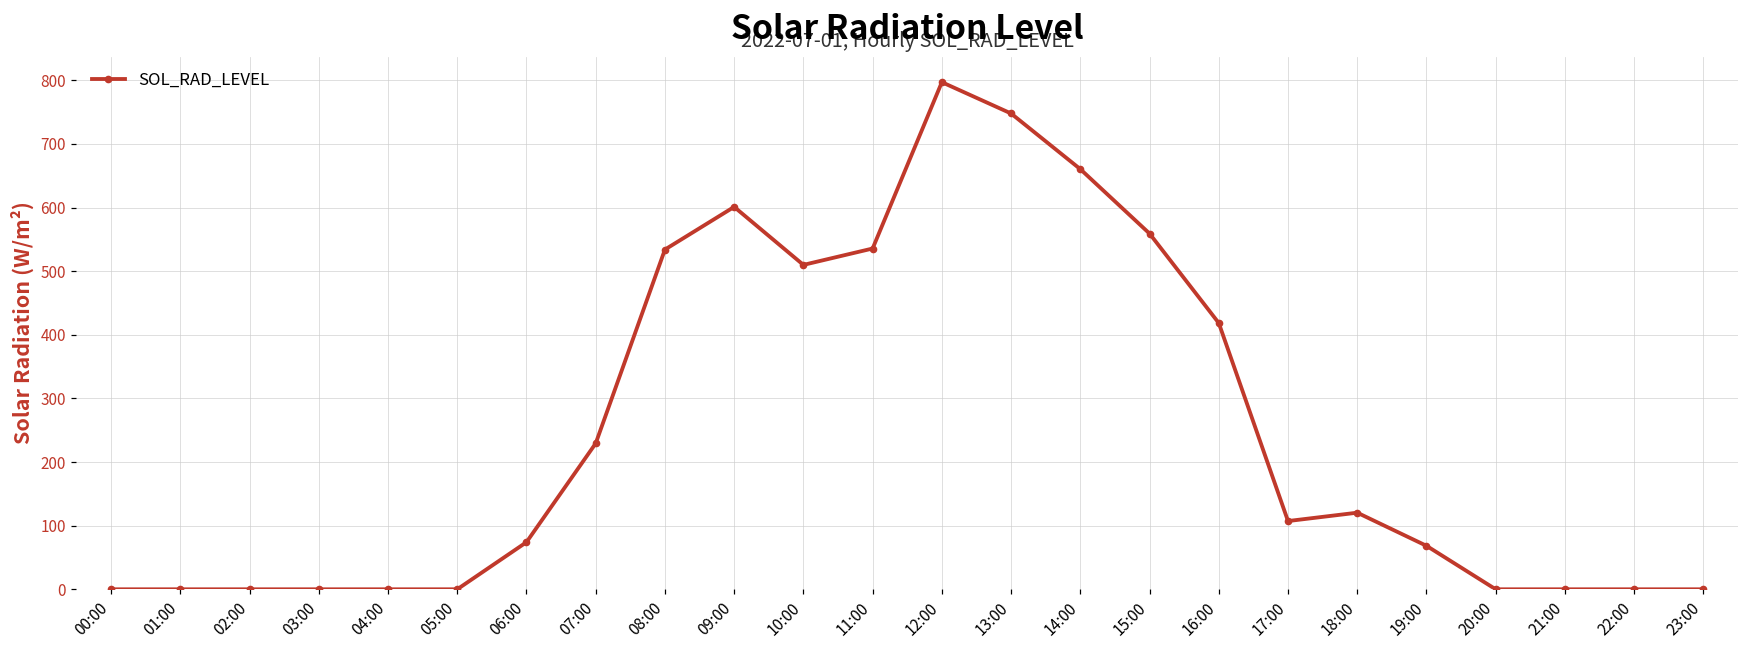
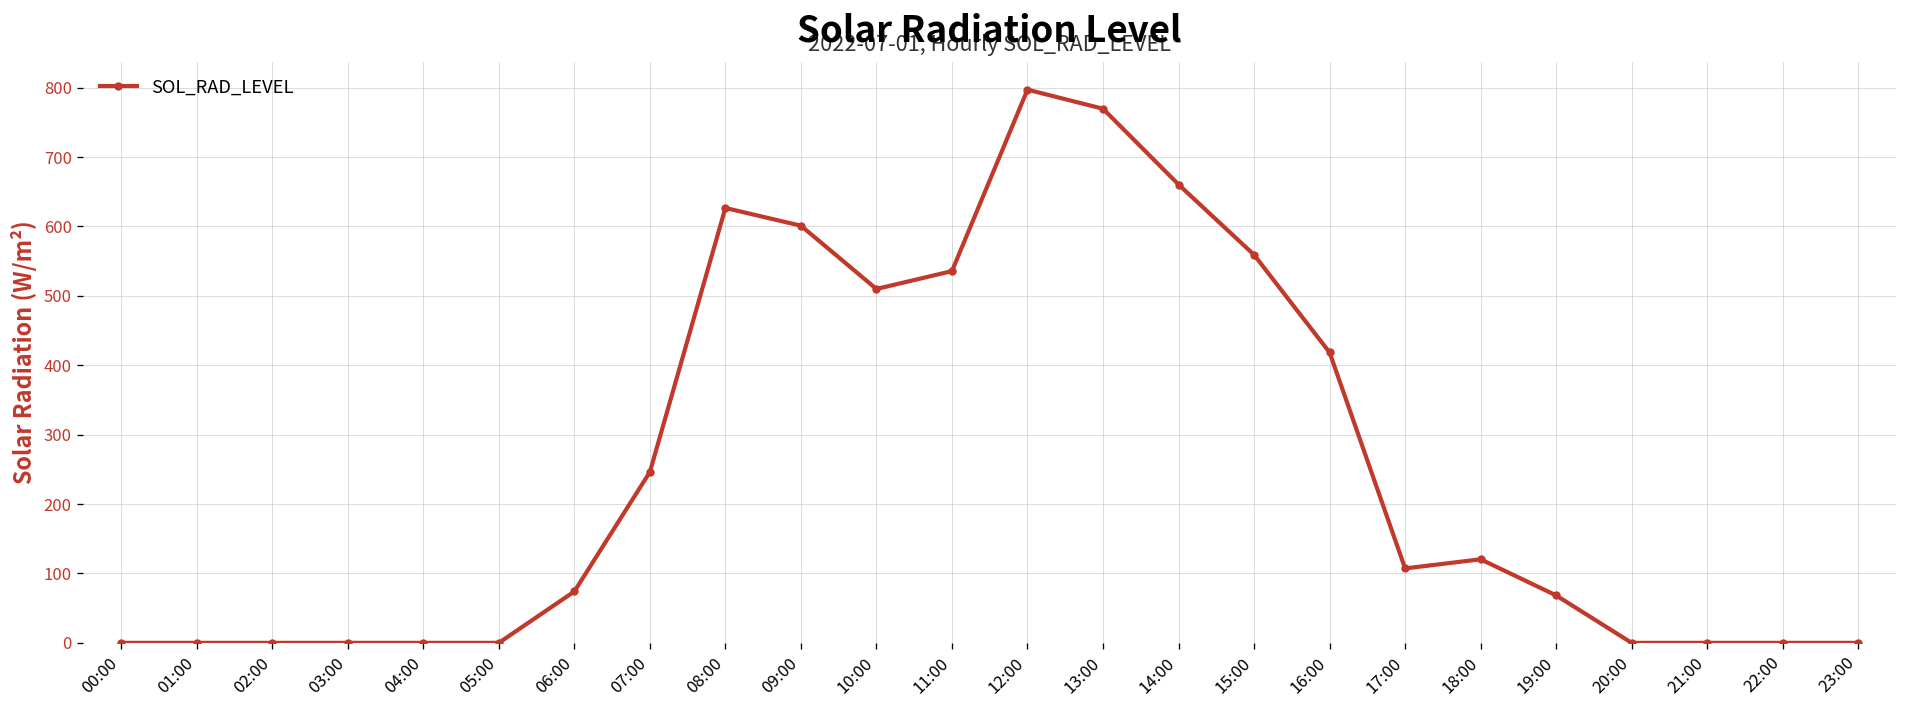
07:00: 230 -> 250
08:00: 530 -> 630
13:00: 750 -> 770
